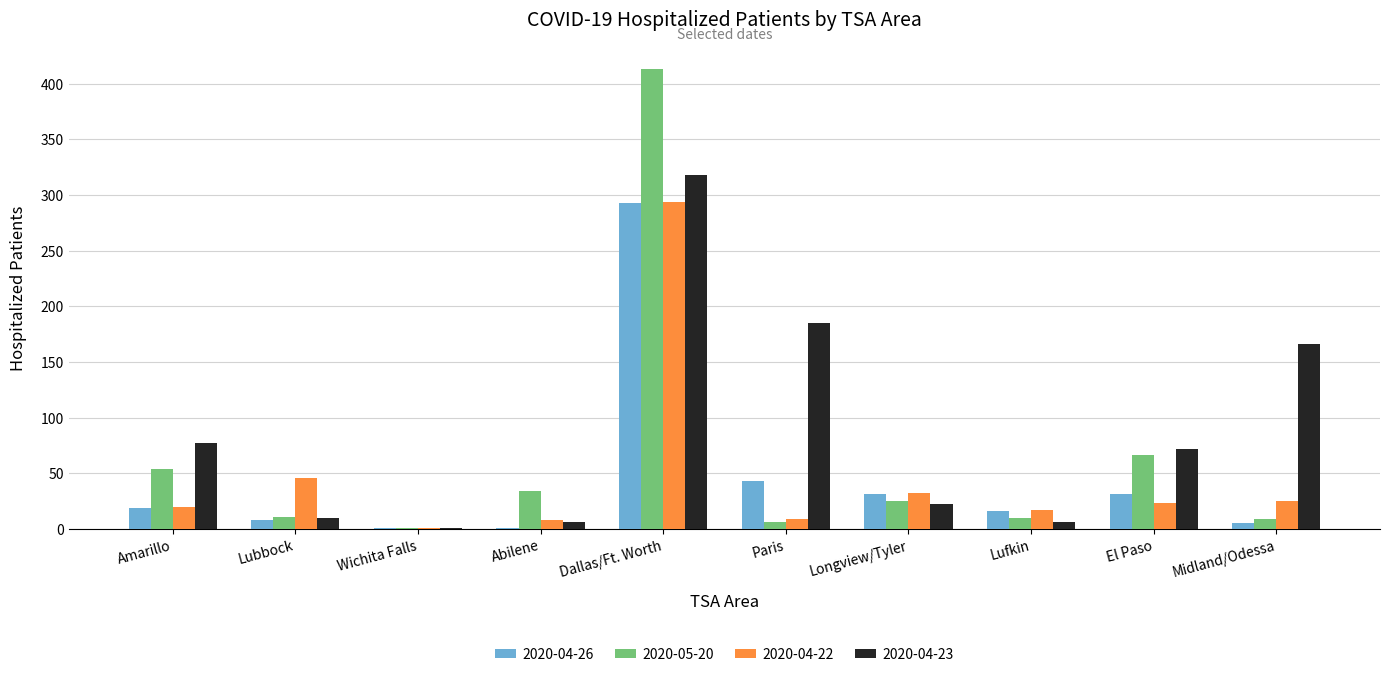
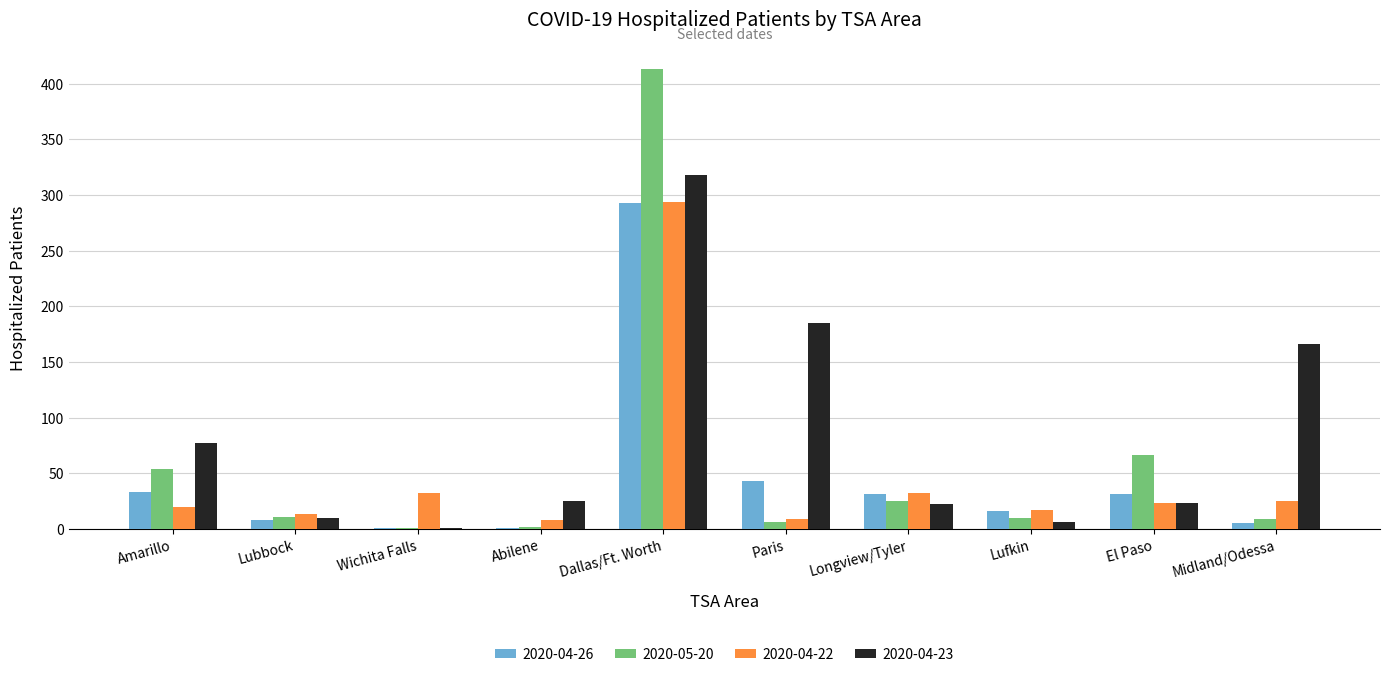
2020-04-26, Amarillo: 19 -> 33
2020-04-22, Lubbock: 46 -> 13
2020-04-22, Wichita Falls: 1 -> 32
2020-05-20, Abilene: 34 -> 2
2020-04-23, Abilene: 6 -> 25
2020-04-23, El Paso: 72 -> 23
